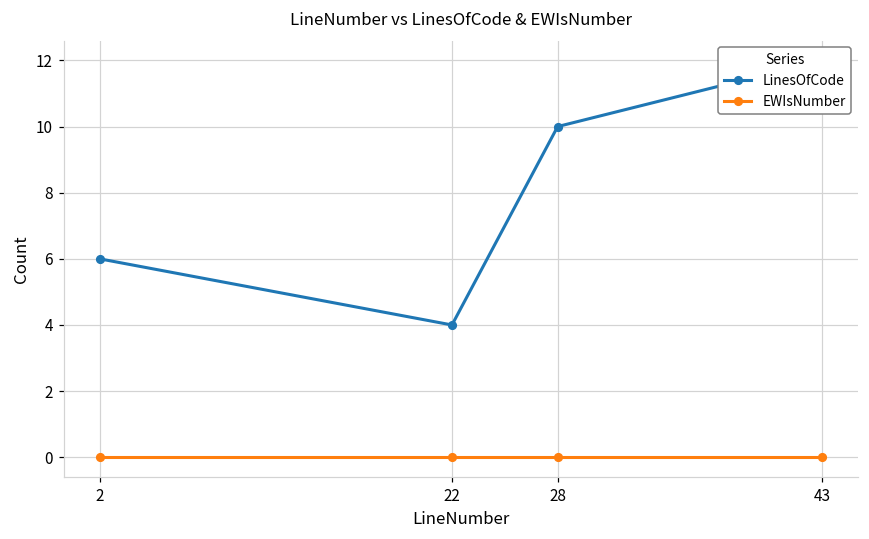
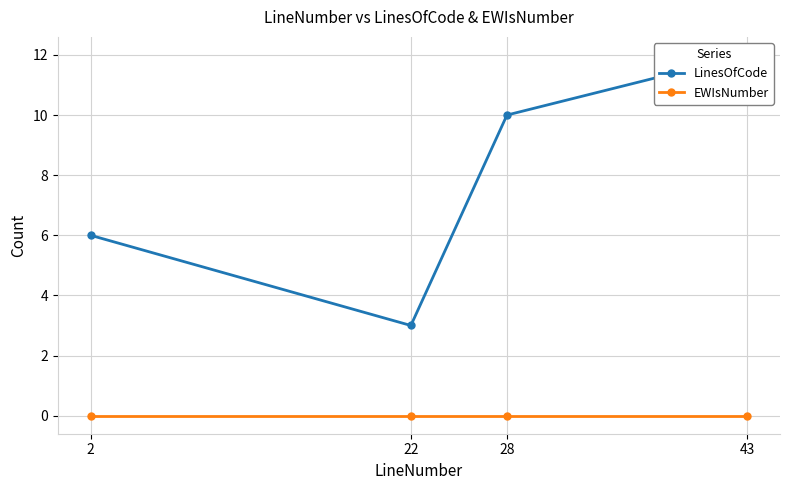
LinesOfCode, 22: 4 -> 3
